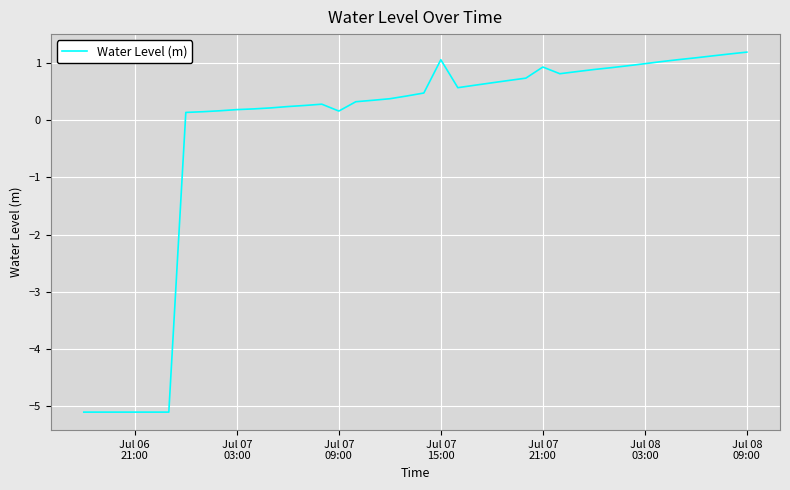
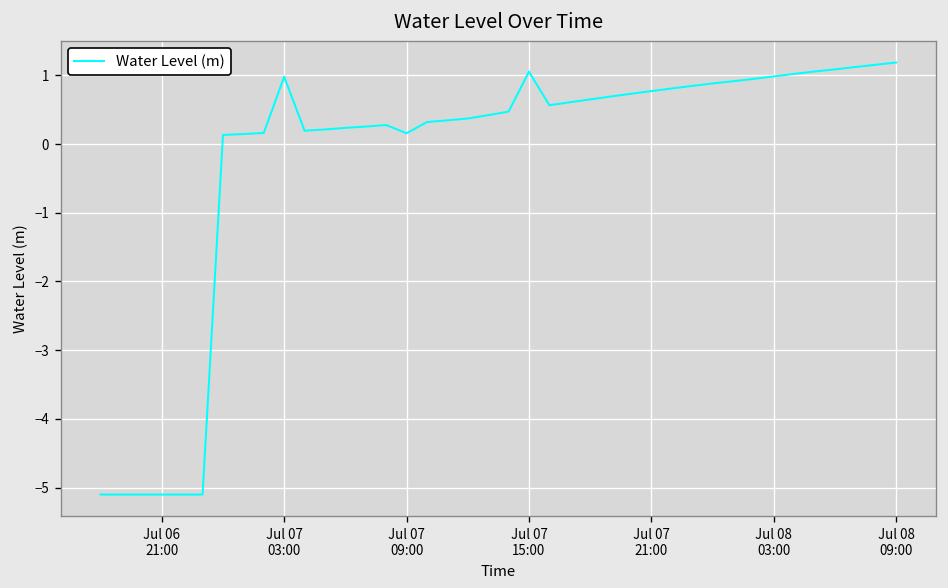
Jul 07 03:00: 0.2 -> 1.0
Jul 07 21:00: 0.9 -> 0.8
